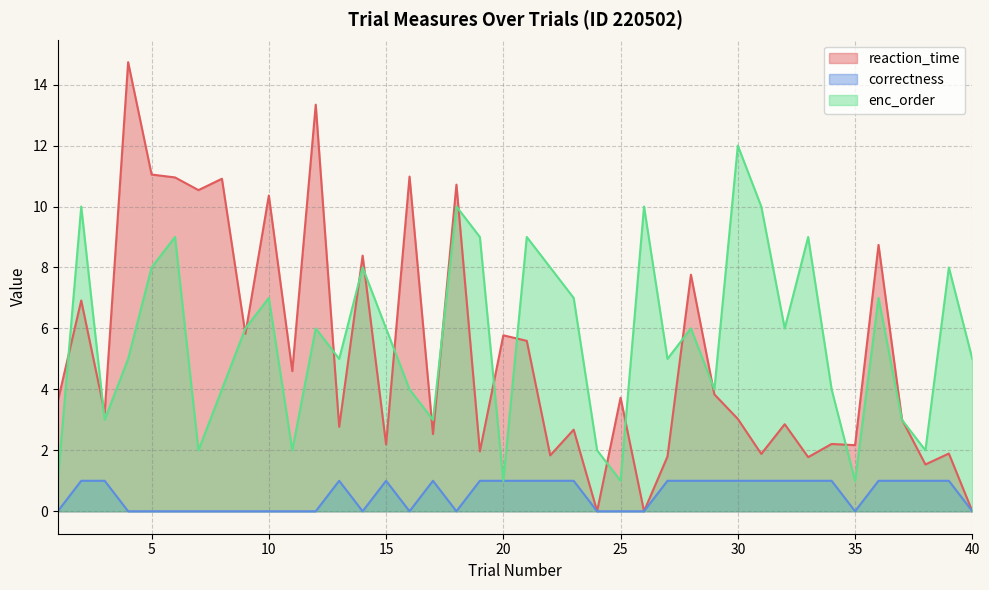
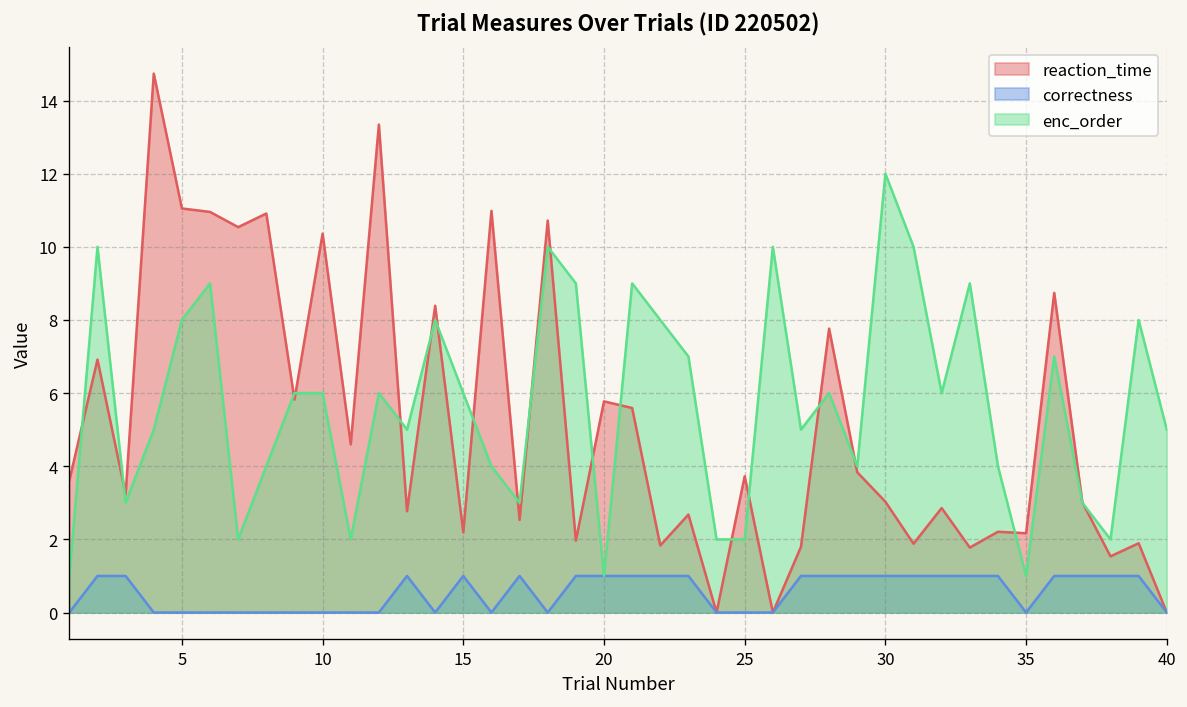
enc_order, 10: 7 -> 6
enc_order, 25: 1 -> 2
